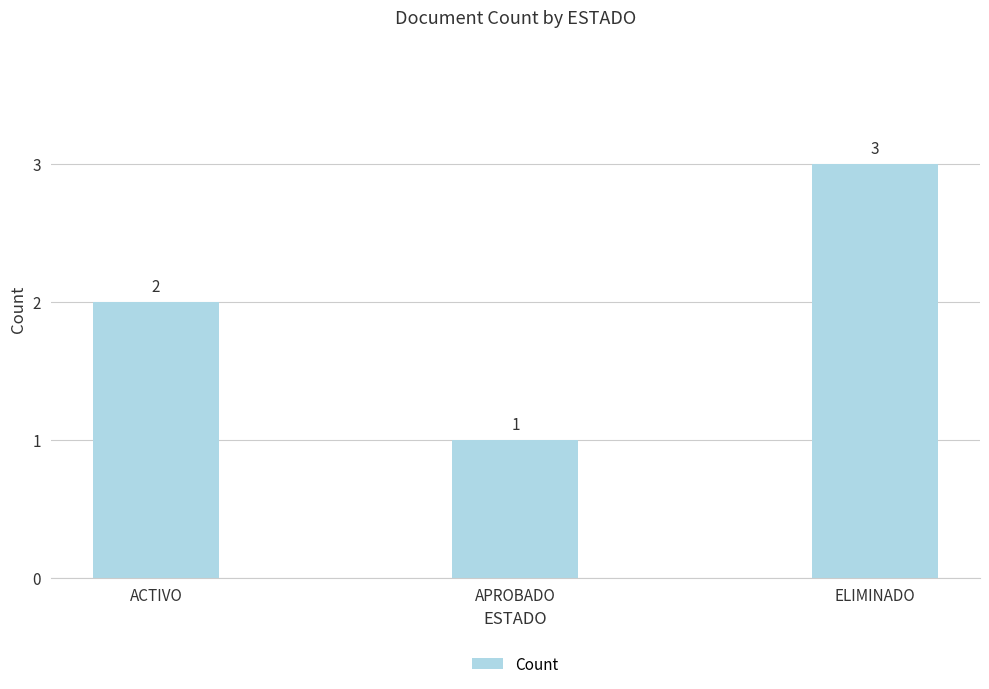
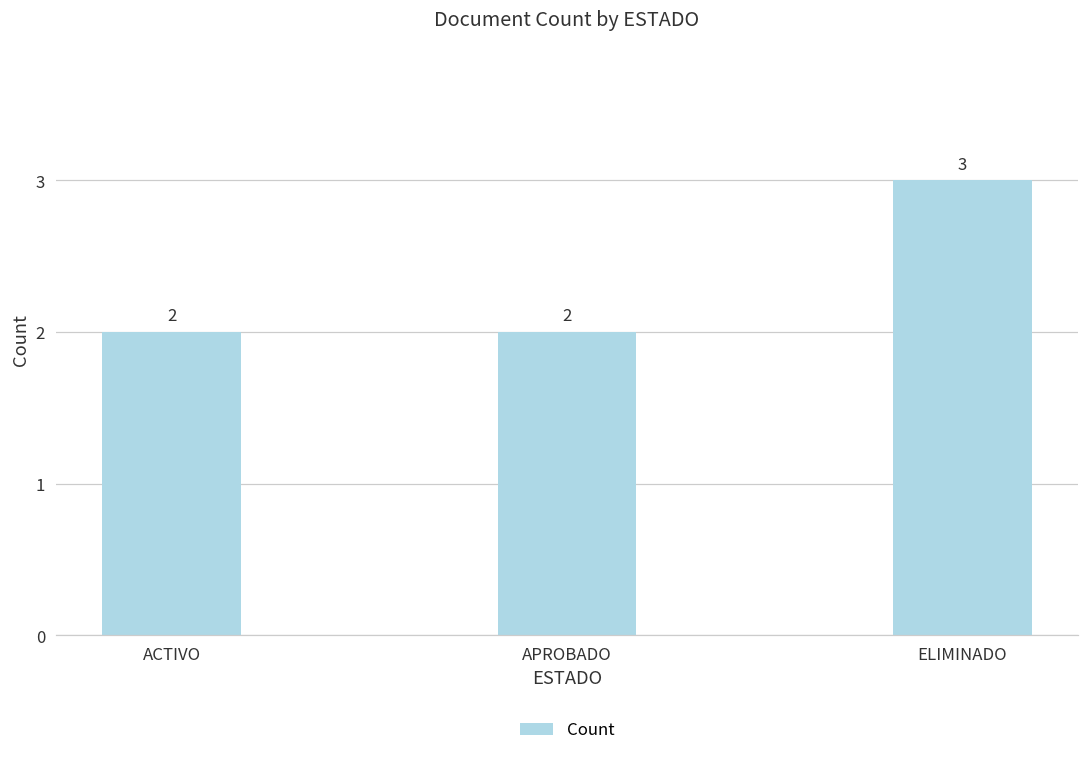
APROBADO: 1 -> 2
